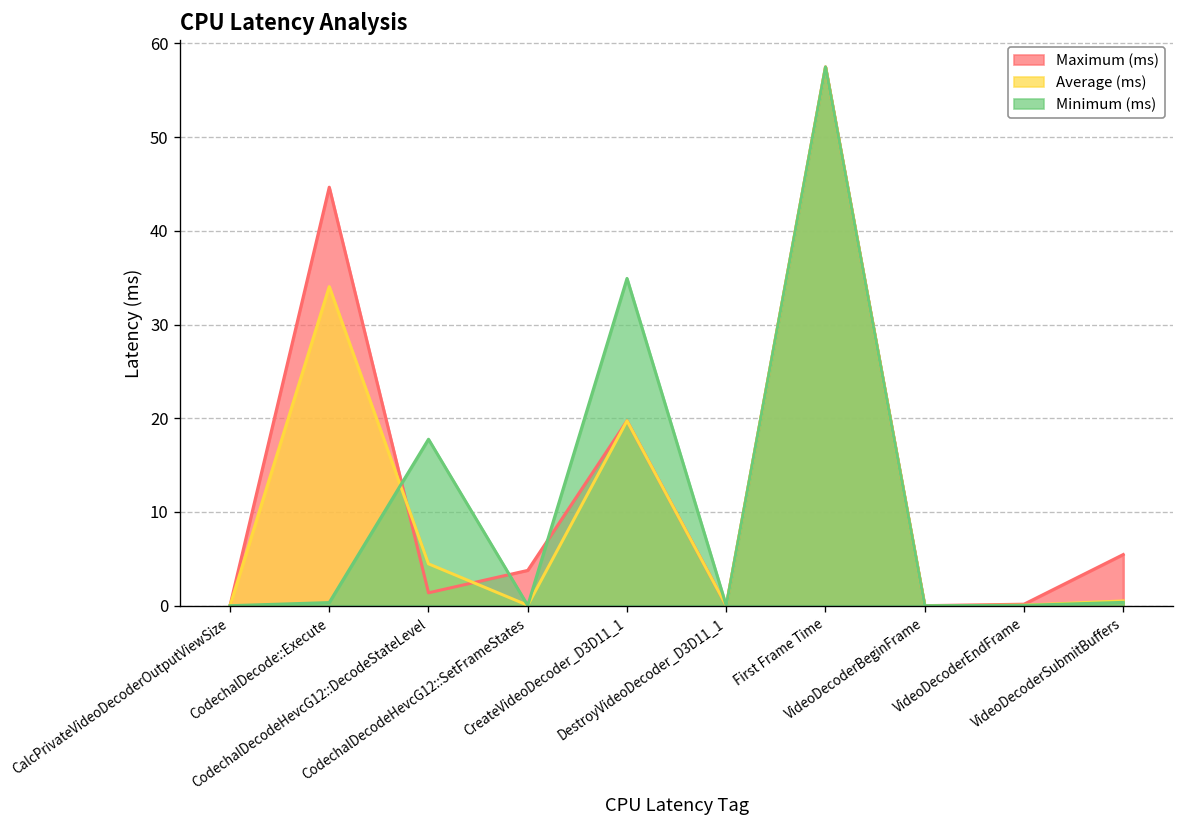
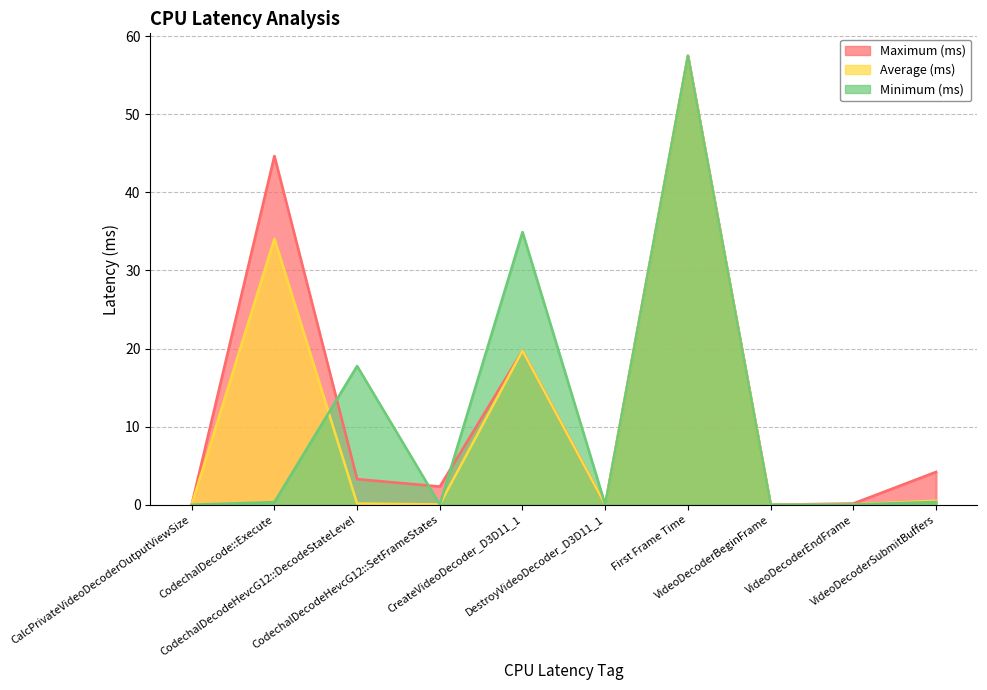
Maximum (ms), CodechalDecodeHevcG12::DecodeStateLevel: 1 -> 3
Average (ms), CodechalDecodeHevcG12::DecodeStateLevel: 4 -> 0
Maximum (ms), CodechalDecodeHevcG12::SetFrameStates: 4 -> 2
Maximum (ms), VideoDecoderSubmitBuffers: 5 -> 4
